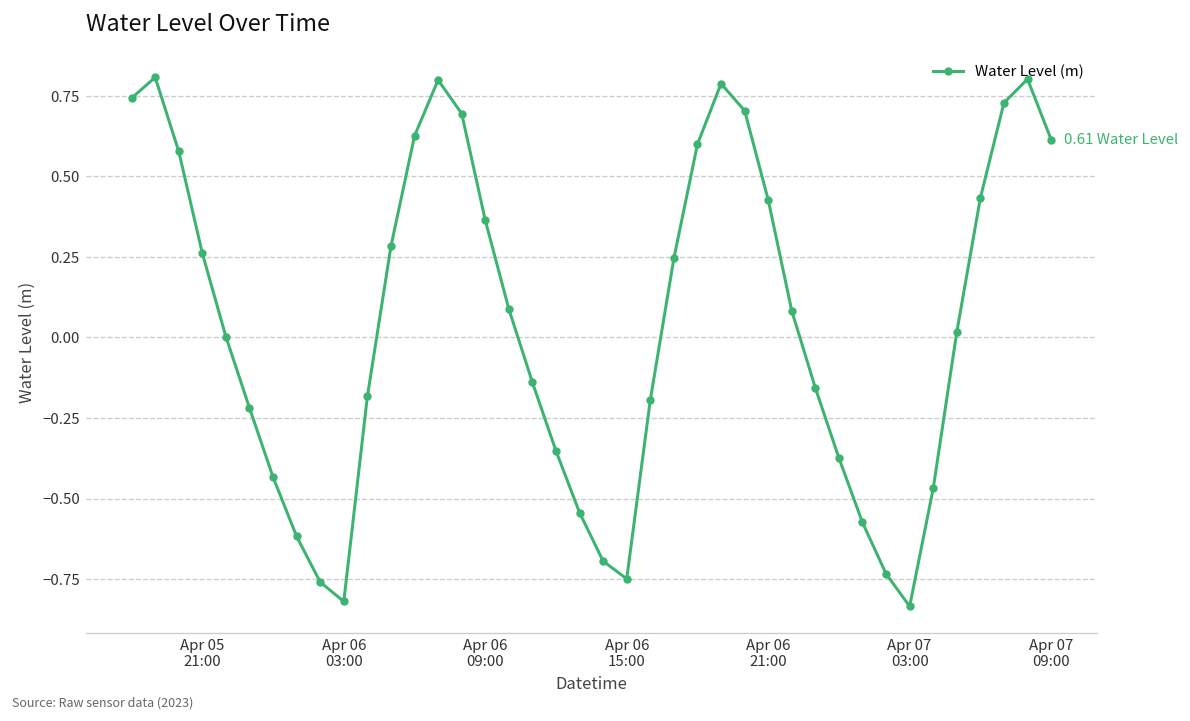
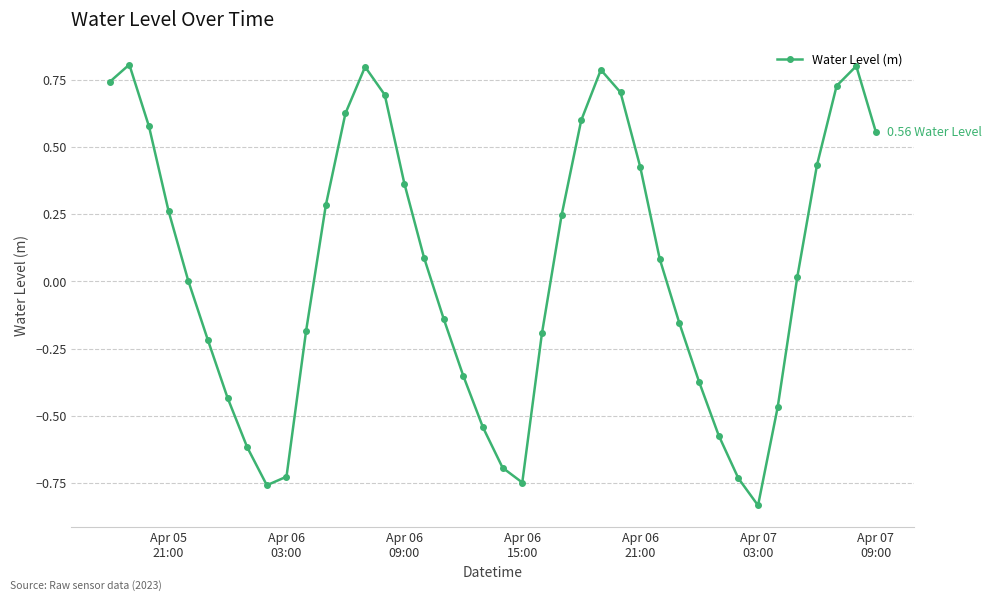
Apr 06 03:00: -0.82 -> -0.73
Apr 07 09:00: 0.61 -> 0.56
